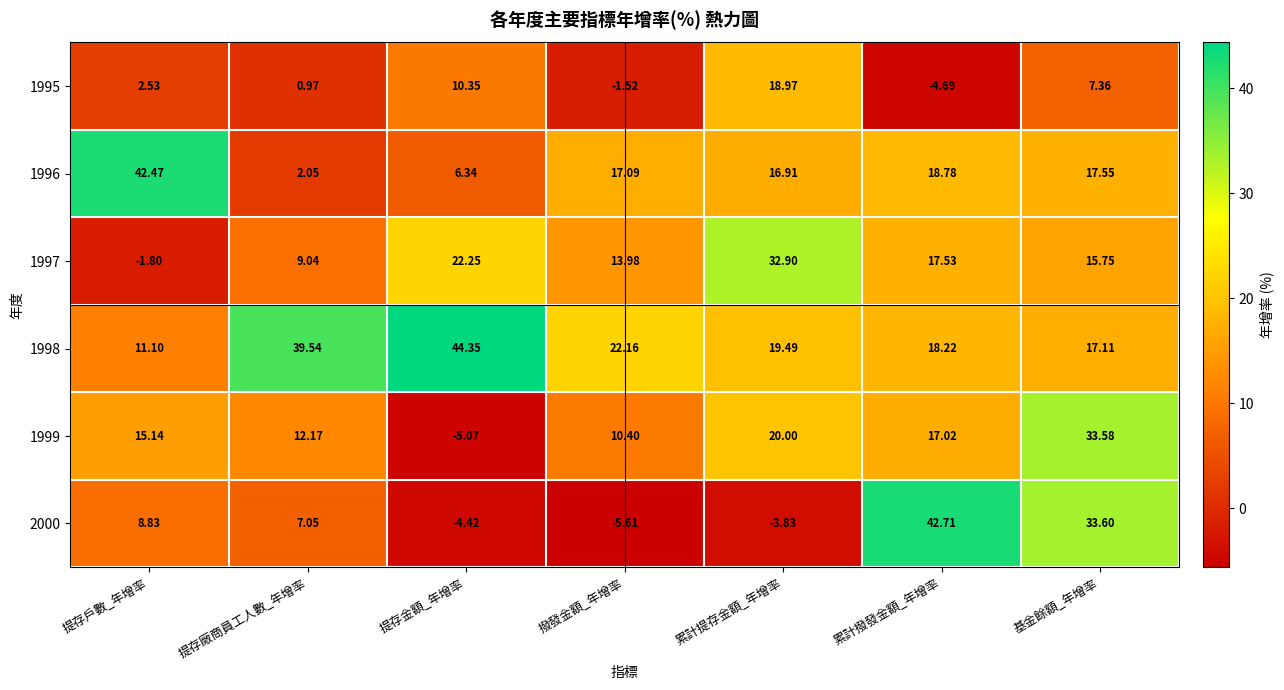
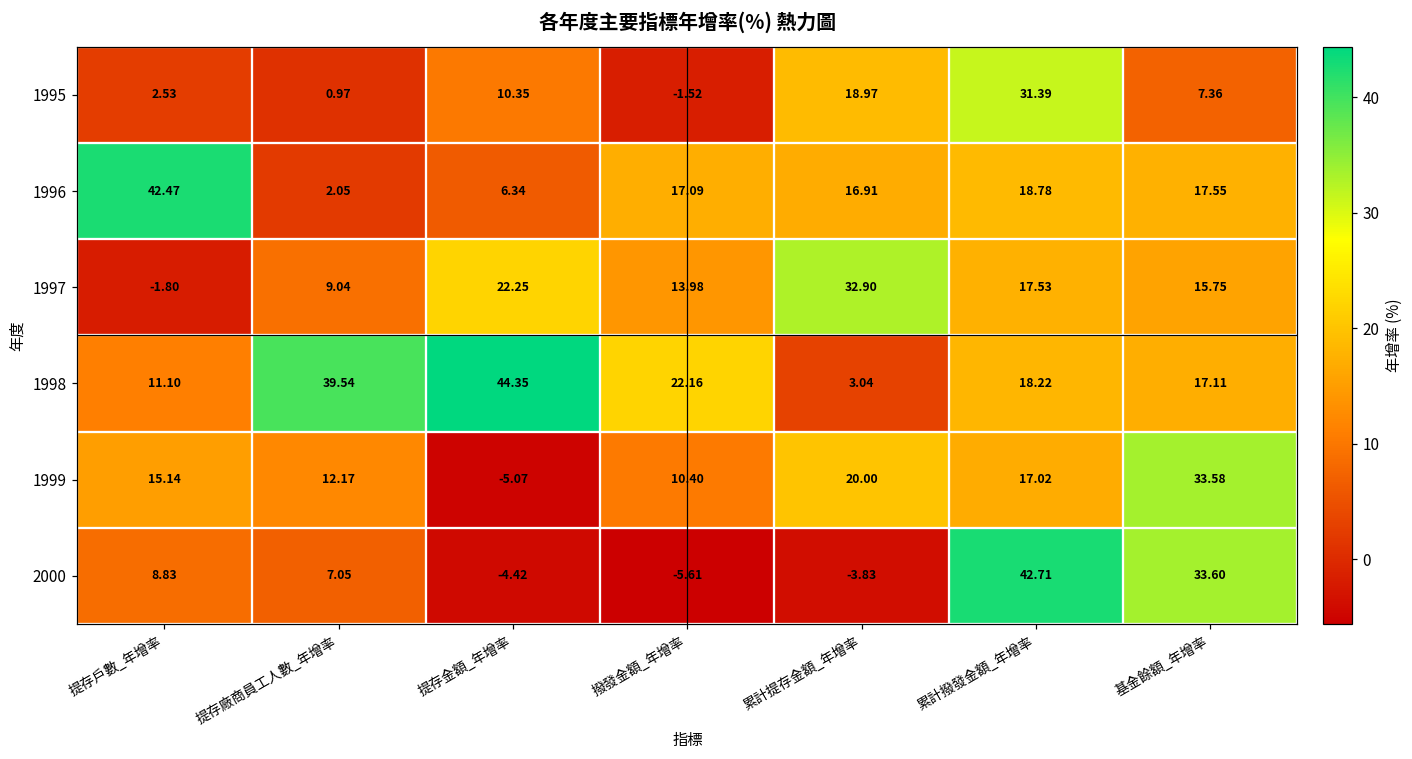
1995, 累計撥發金額_年增率: -4.69 -> 31.39
1998, 累計提存金額_年增率: 19.49 -> 3.04
